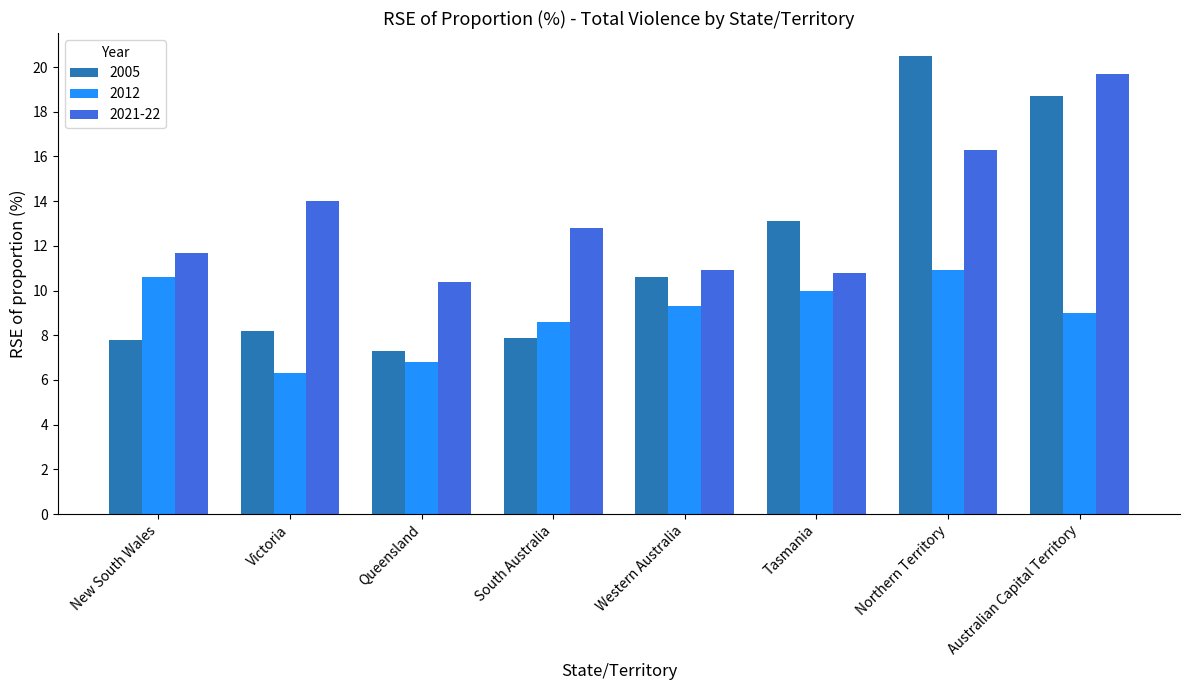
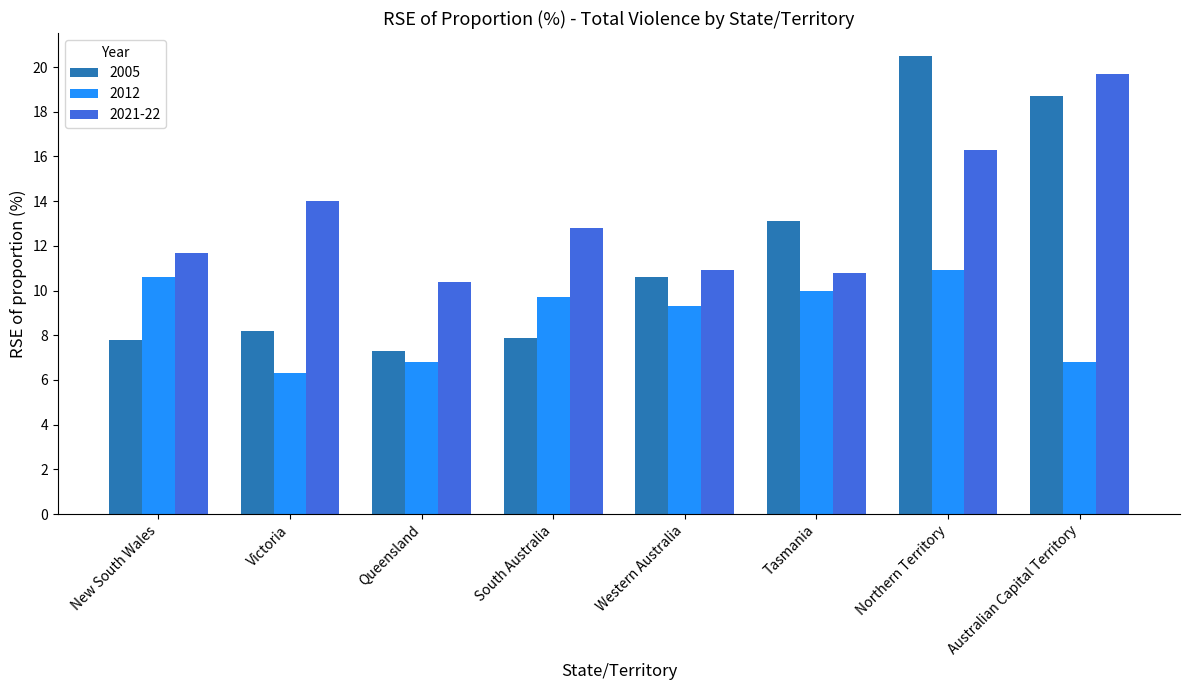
2012, South Australia: 8.6 -> 9.7
2012, Australian Capital Territory: 9.0 -> 6.8
